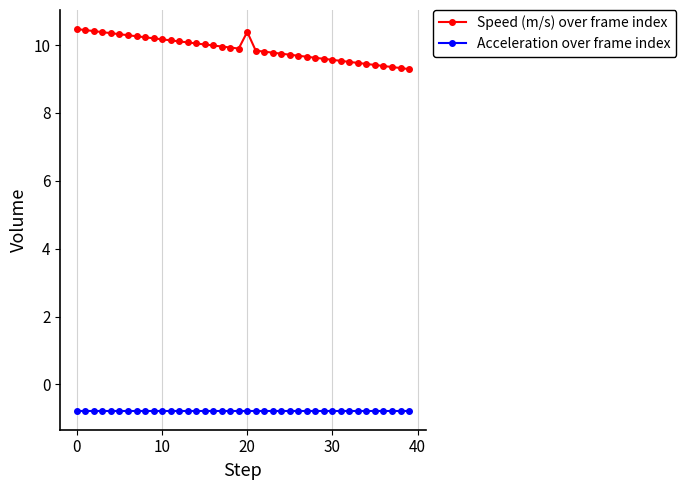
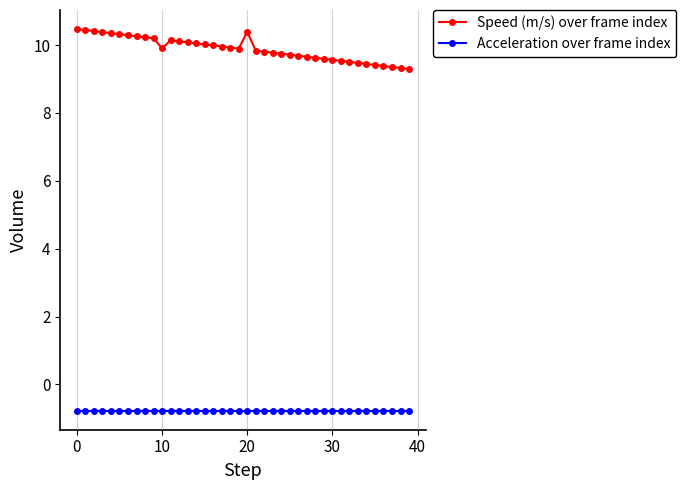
Speed (m/s) over frame index, 10: 10.2 -> 9.9
